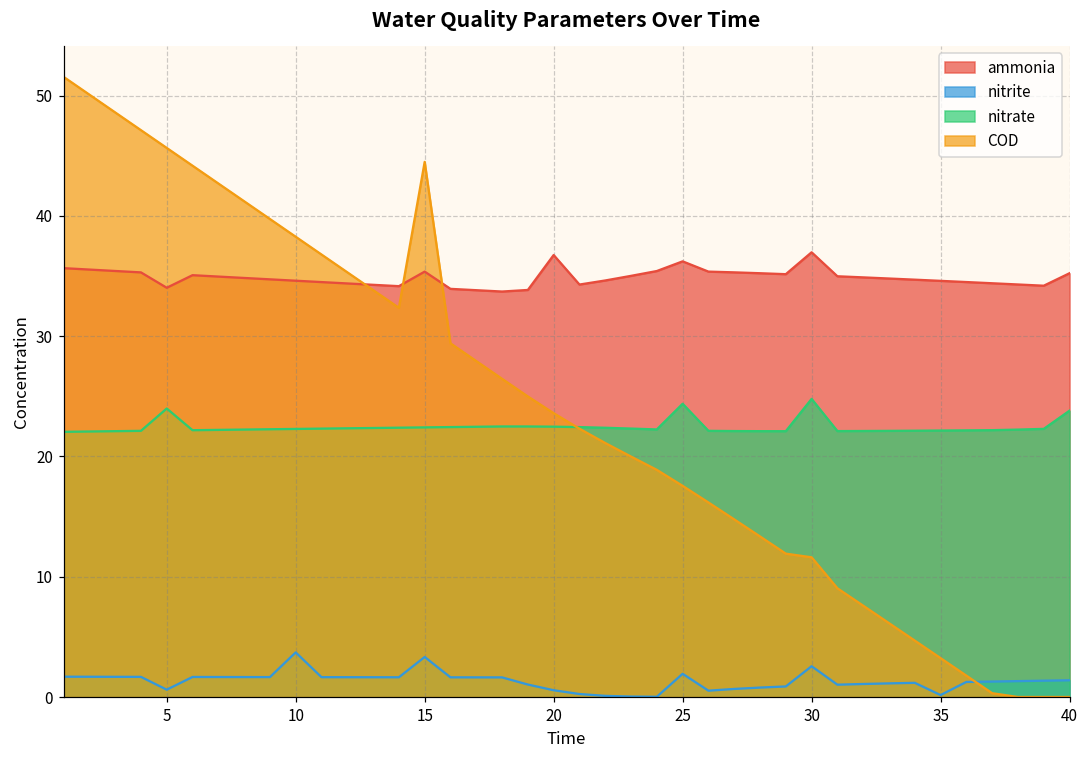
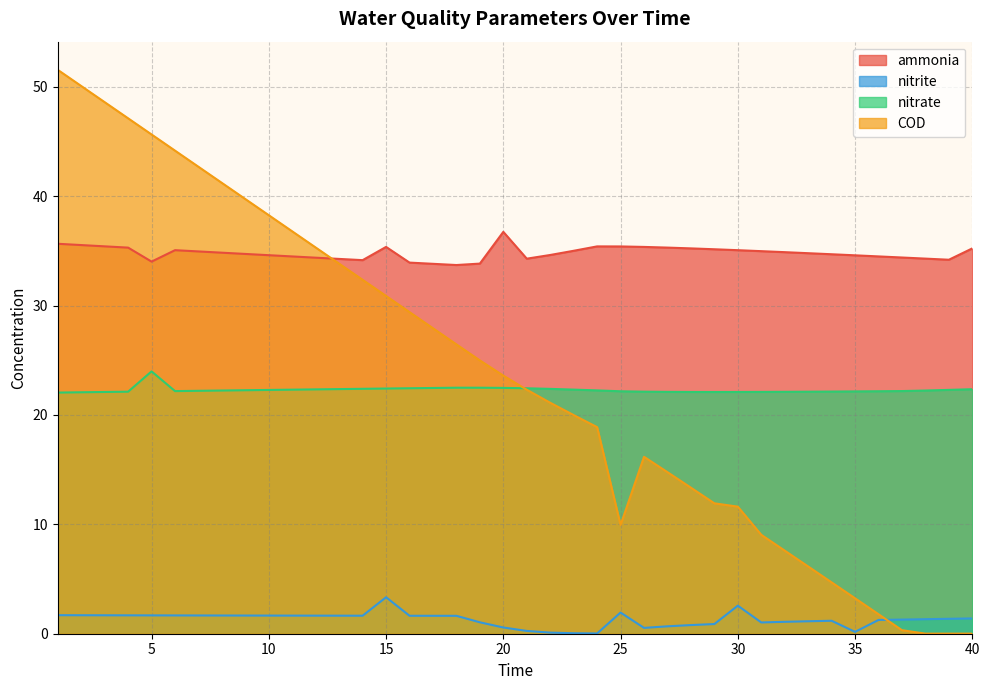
nitrite, 5: 0.6 -> 1.7
nitrite, 10: 3.7 -> 1.7
COD, 15: 44.5 -> 30.9
ammonia, 25: 36.2 -> 35.4
nitrate, 25: 24.4 -> 22.2
COD, 25: 17.6 -> 9.9
ammonia, 30: 37.0 -> 35.1
nitrate, 30: 24.8 -> 22.1
nitrate, 40: 23.8 -> 22.4
